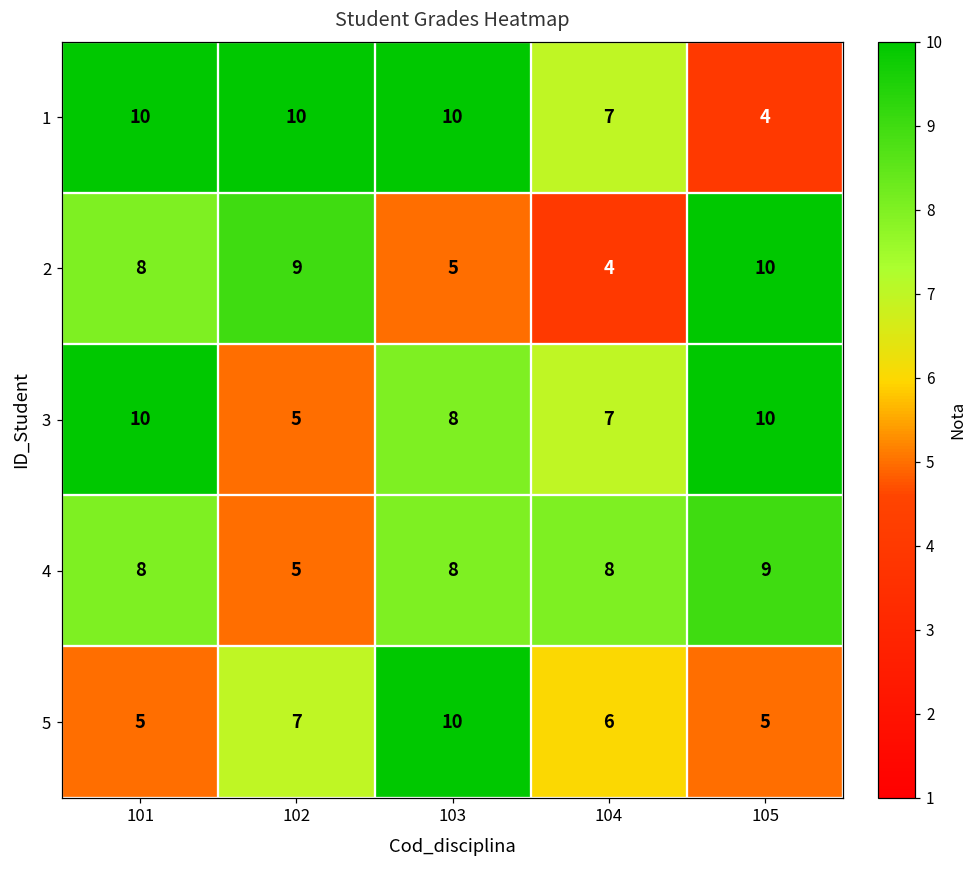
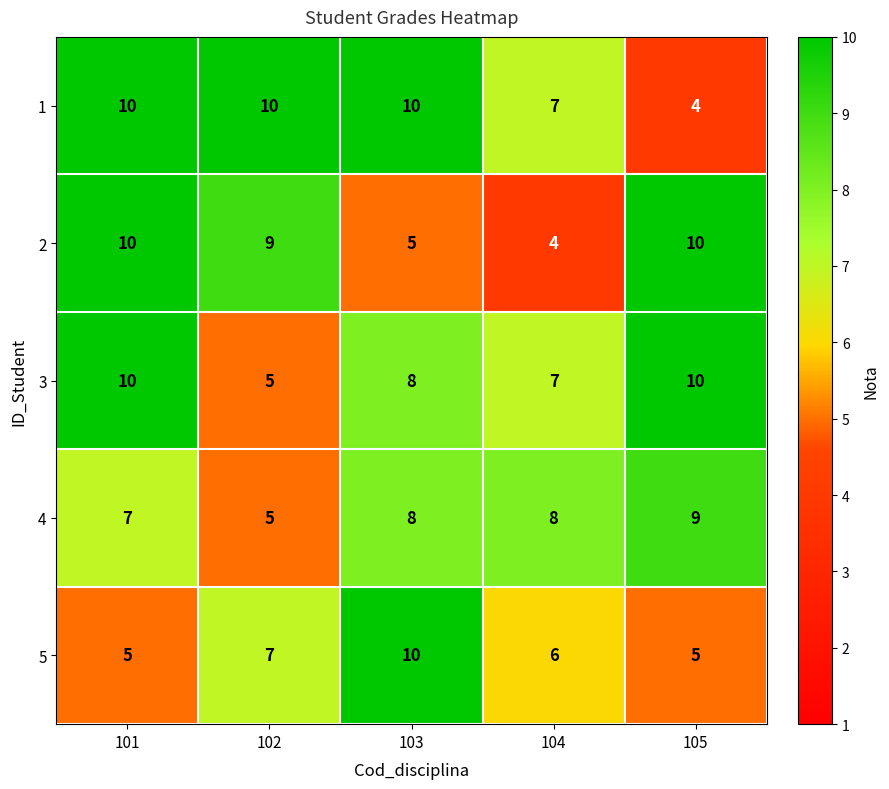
2, 101: 8 -> 10
4, 101: 8 -> 7
